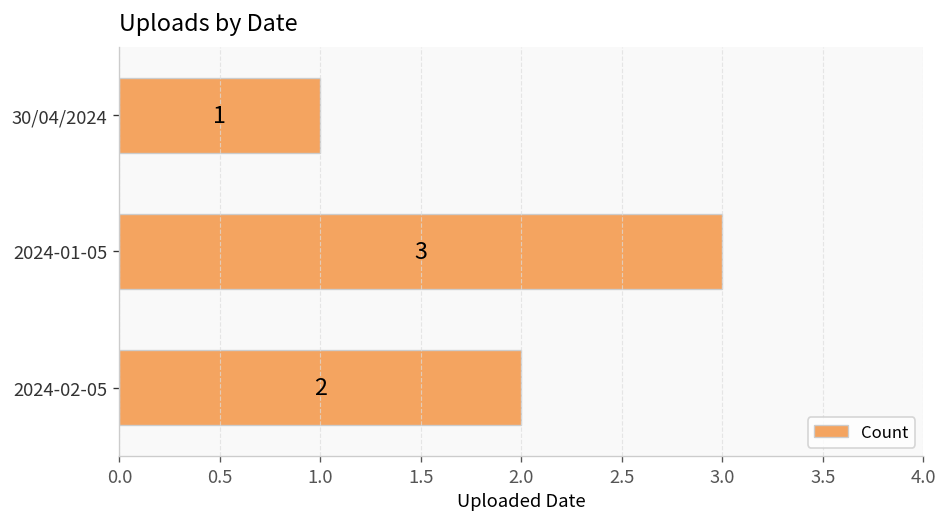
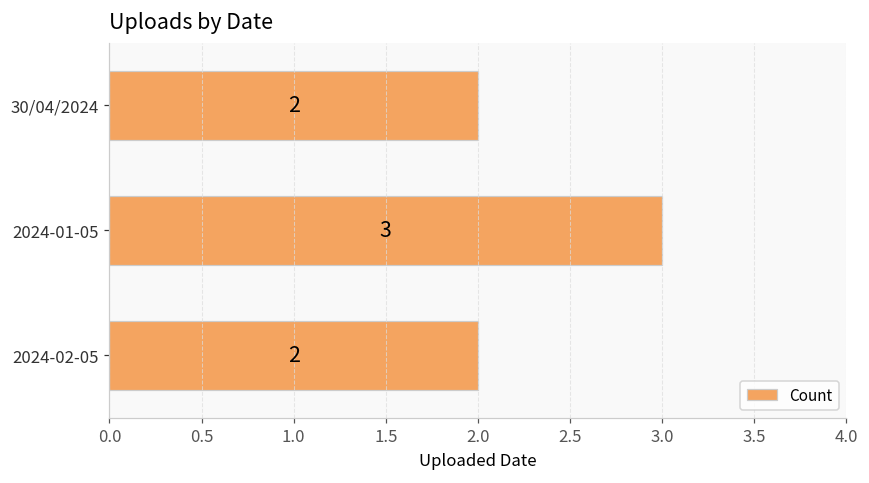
30/04/2024: 1 -> 2
